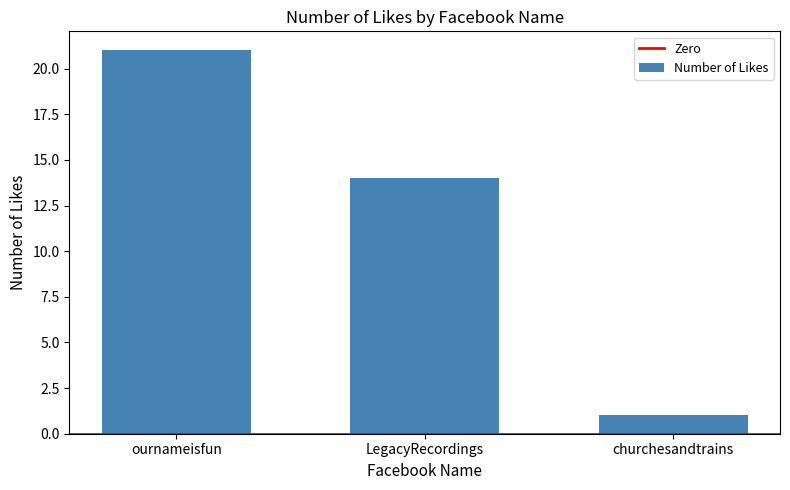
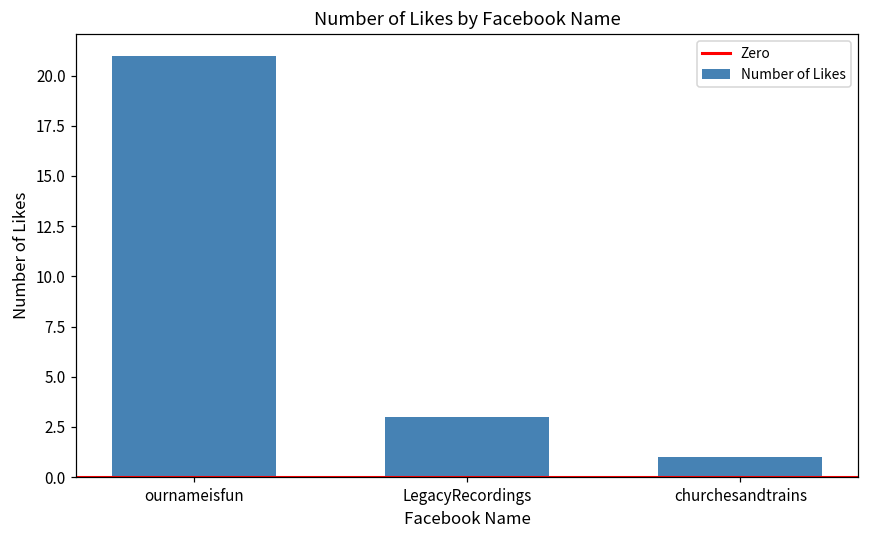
LegacyRecordings: 14 -> 3
